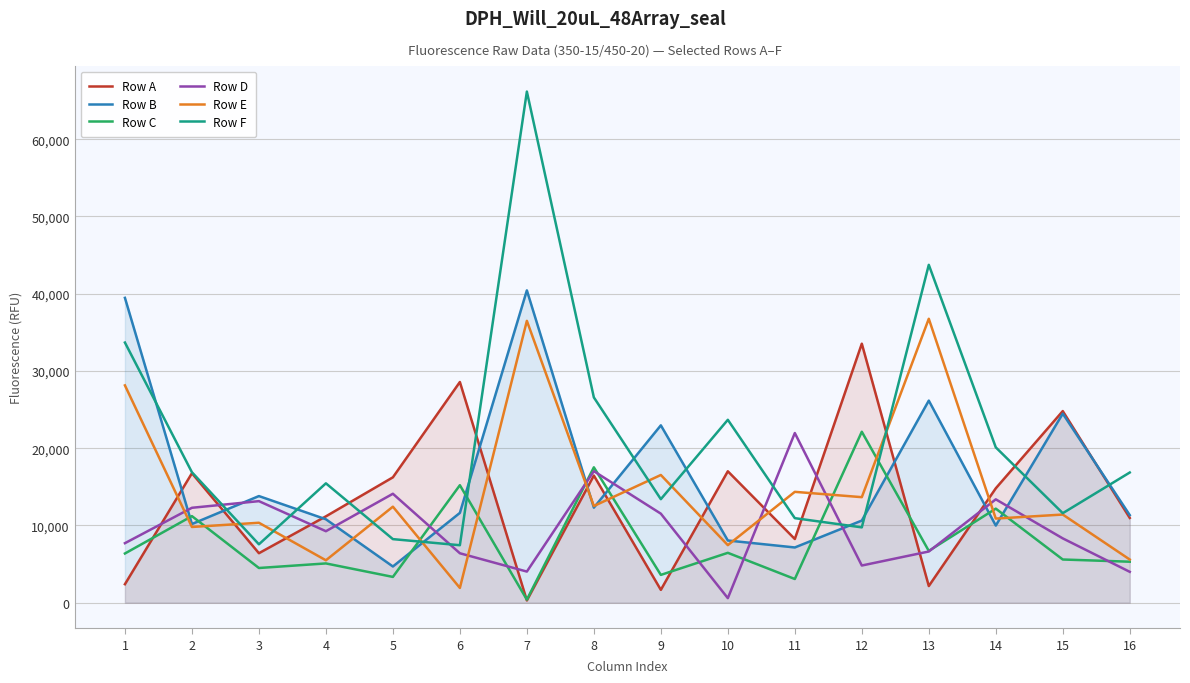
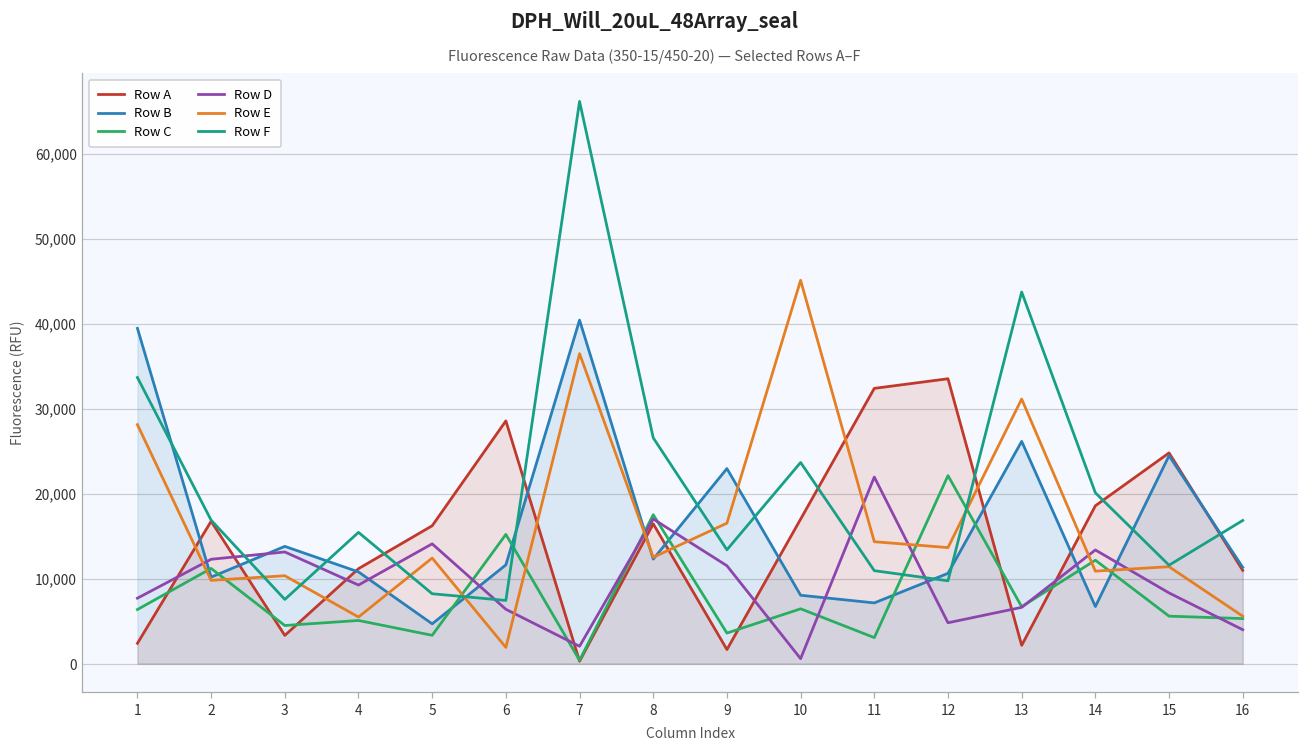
Row A, 3: 6,000 -> 3,000
Row D, 7: 4,000 -> 2,000
Row E, 10: 7,000 -> 45,000
Row A, 11: 8,000 -> 32,000
Row E, 13: 37,000 -> 31,000
Row A, 14: 15,000 -> 19,000
Row B, 14: 10,000 -> 7,000
